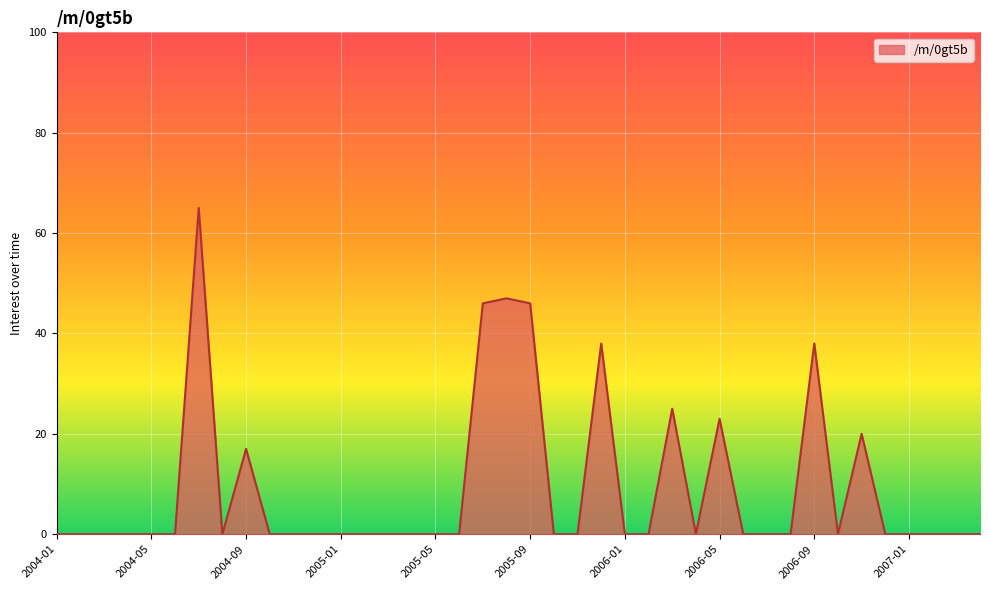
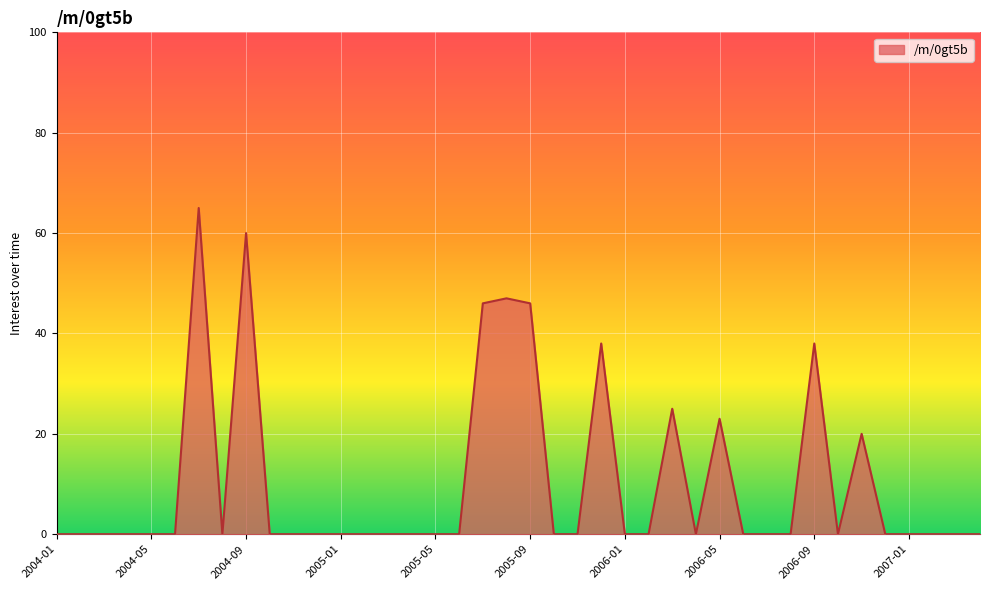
2004-09: 17 -> 60
